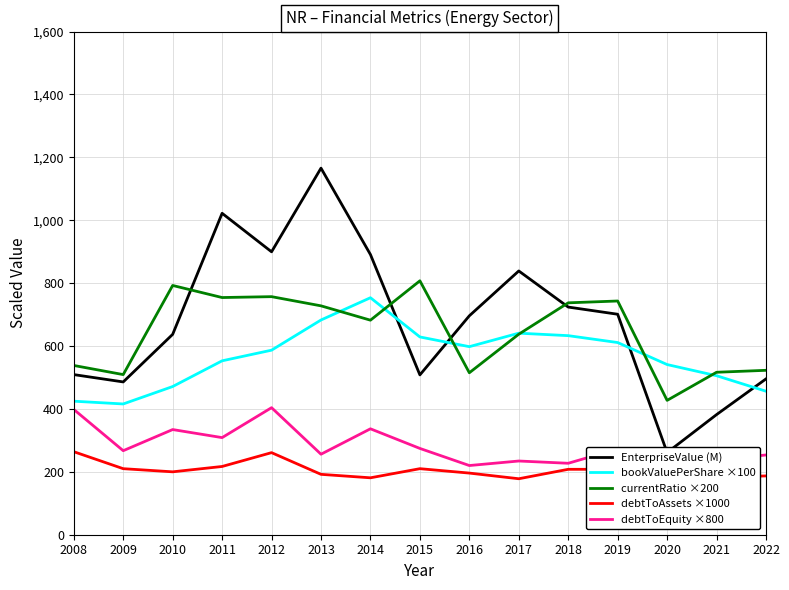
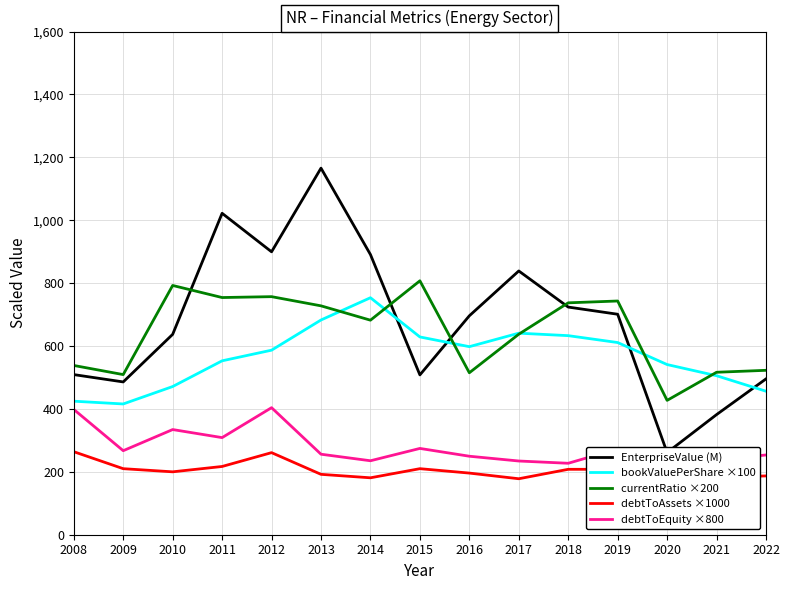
debtToEquity ×800, 2014: 340 -> 240
debtToEquity ×800, 2016: 220 -> 250
